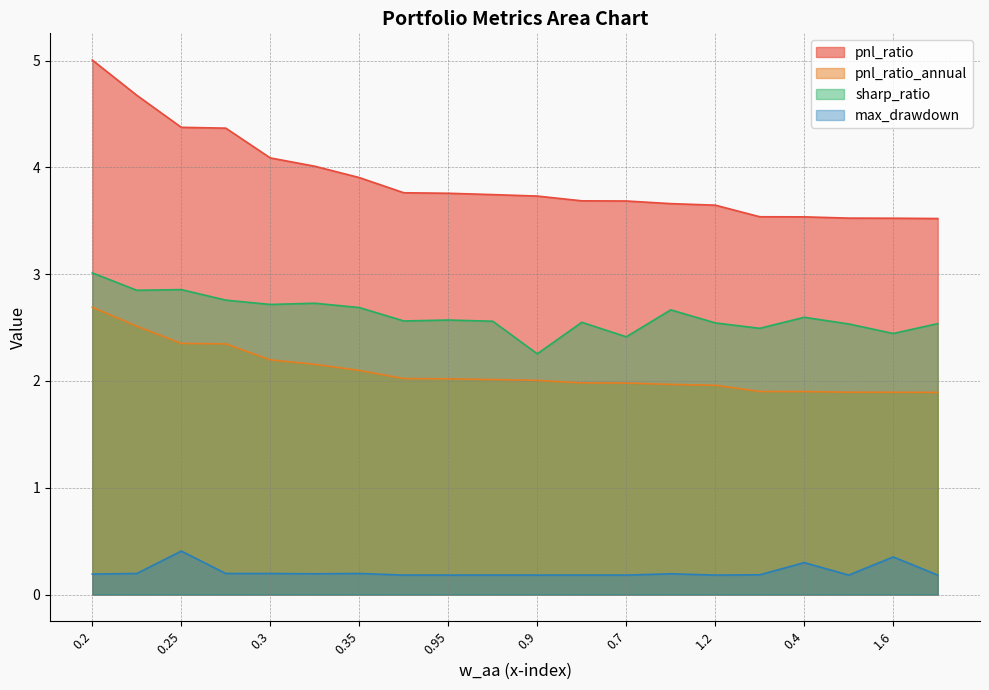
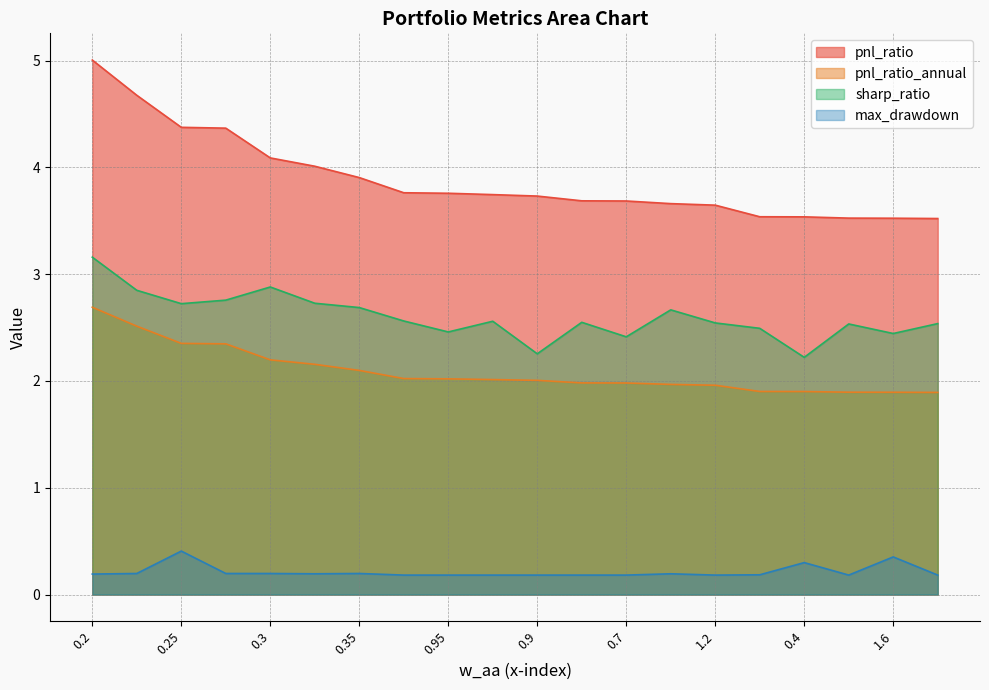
sharp_ratio, 0.2: 3.01 -> 3.16
sharp_ratio, 0.25: 2.86 -> 2.72
sharp_ratio, 0.3: 2.72 -> 2.88
sharp_ratio, 0.95: 2.57 -> 2.46
sharp_ratio, 0.4: 2.60 -> 2.22
